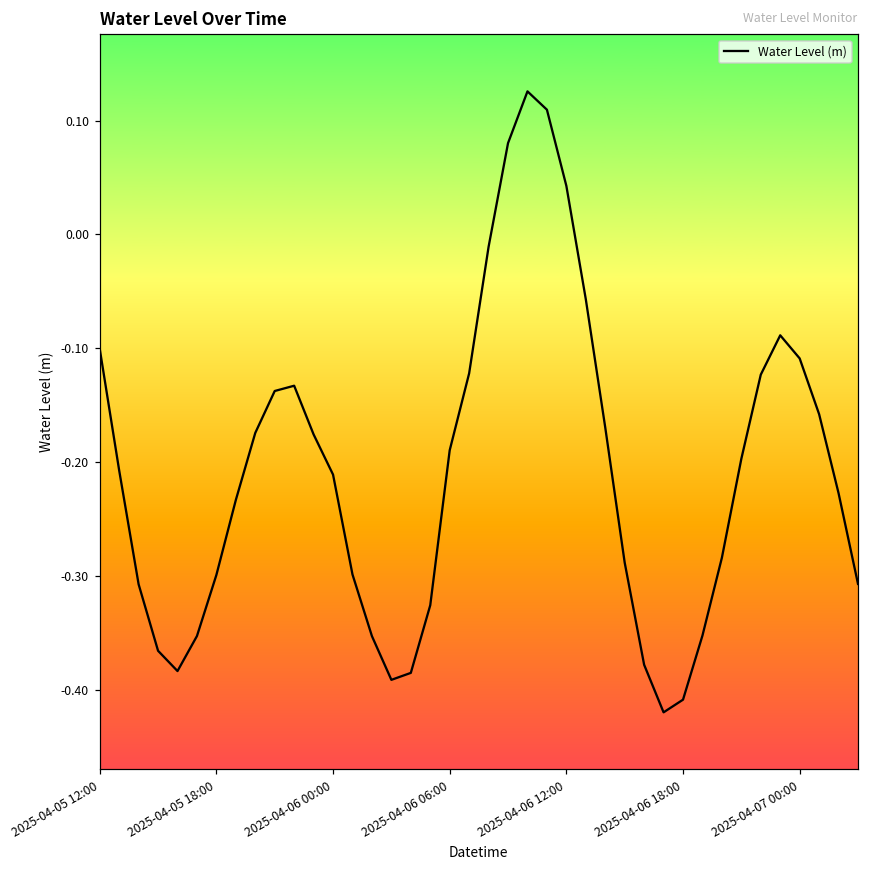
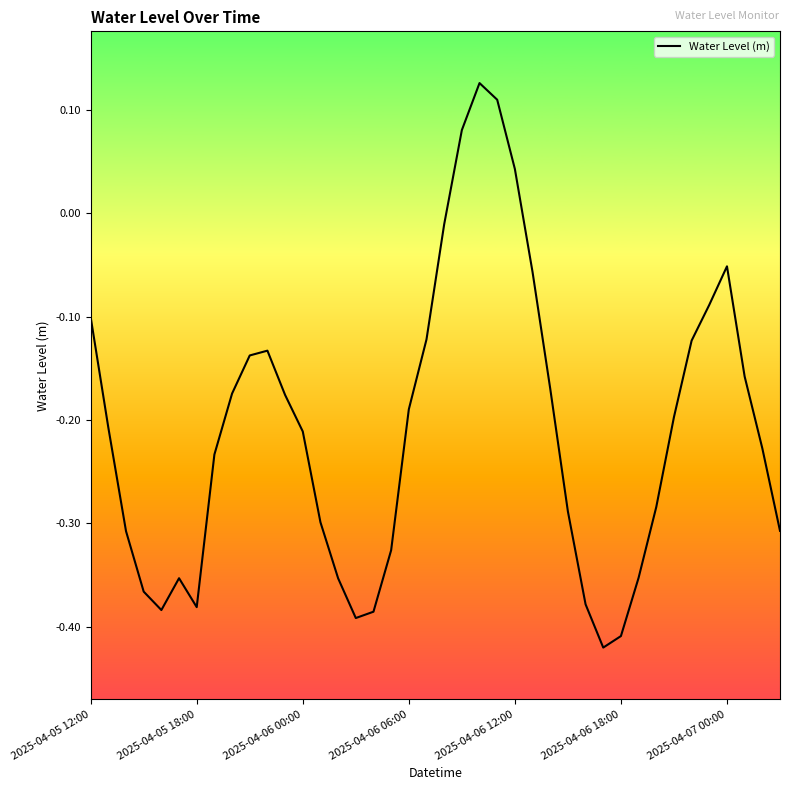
2025-04-05 18:00: -0.299 -> -0.381
2025-04-07 00:00: -0.109 -> -0.051
